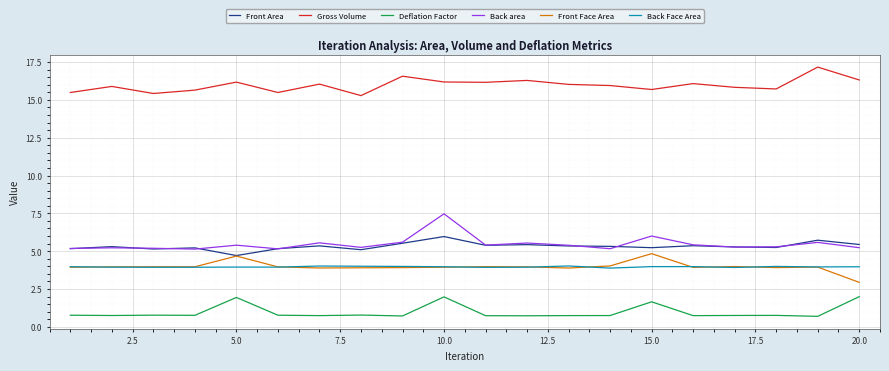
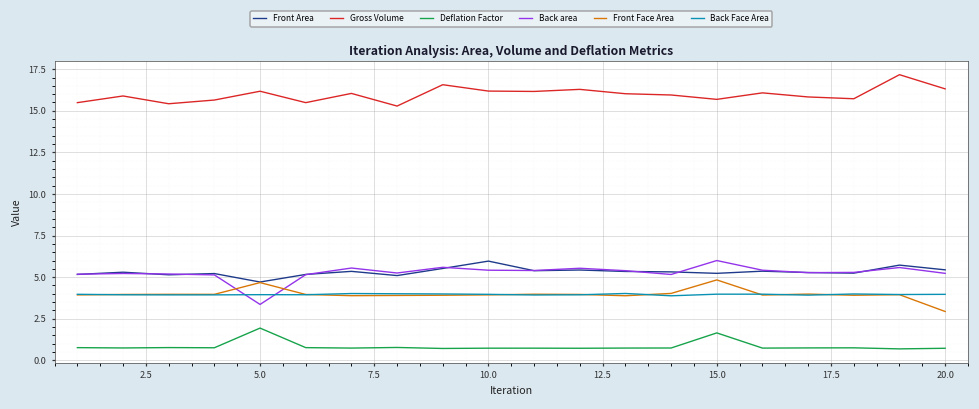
Back area, 5.0: 5.4 -> 3.4
Deflation Factor, 10.0: 2.0 -> 0.7
Back area, 10.0: 7.5 -> 5.4
Deflation Factor, 20.0: 2.0 -> 0.7
